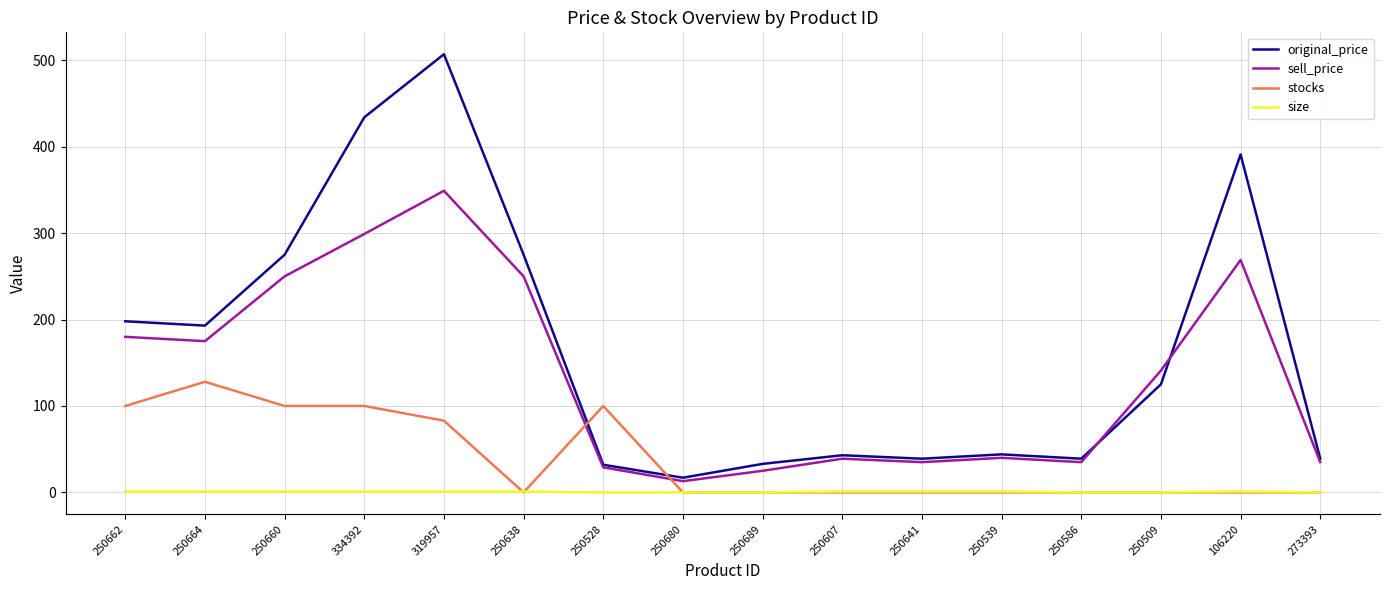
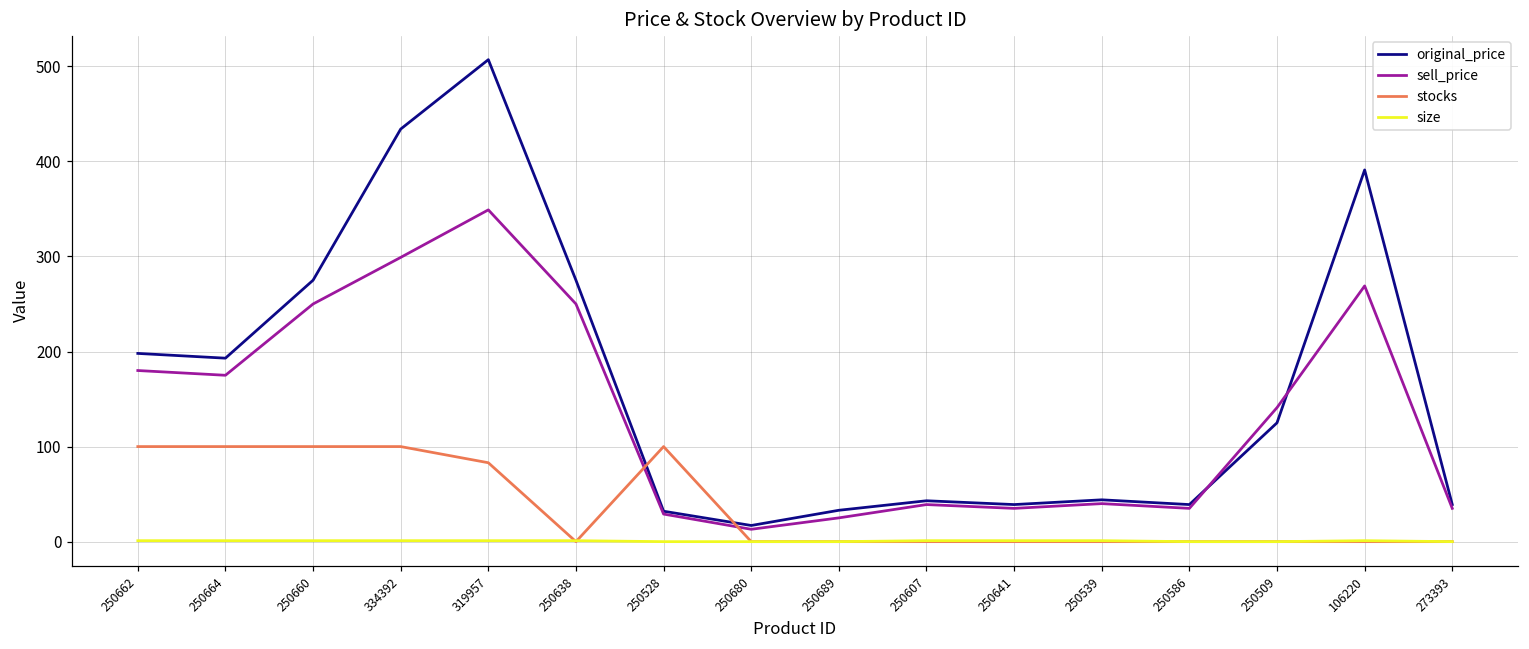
stocks, 250664: 130 -> 100
